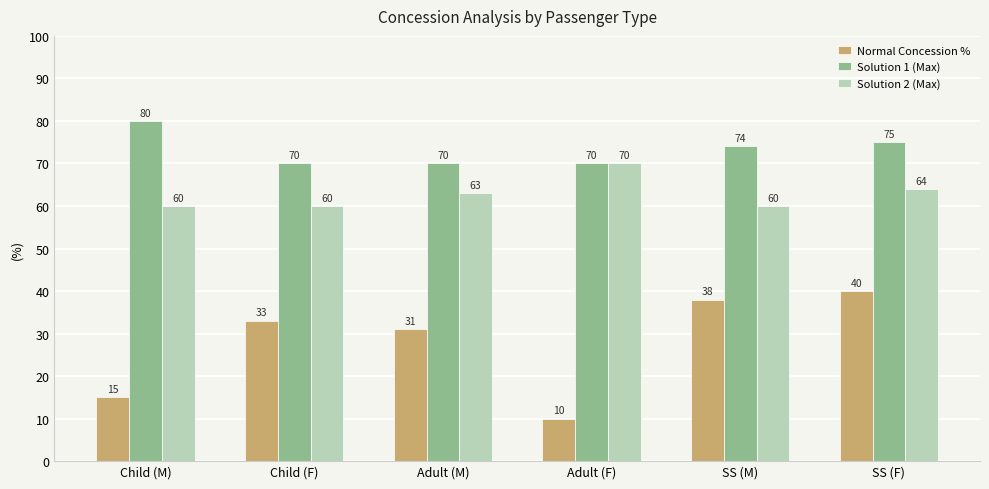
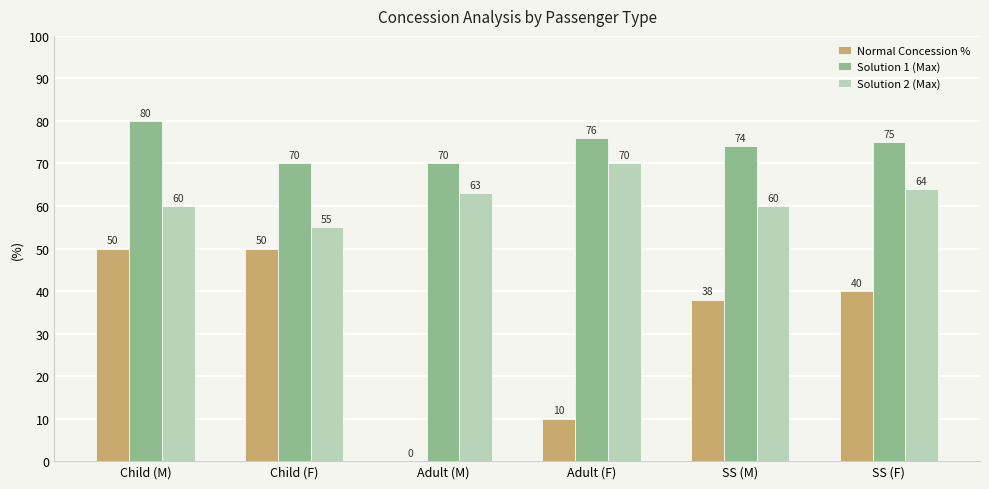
Normal Concession %, Child (M): 15 -> 50
Normal Concession %, Child (F): 33 -> 50
Solution 2 (Max), Child (F): 60 -> 55
Normal Concession %, Adult (M): 31 -> 0
Solution 1 (Max), Adult (F): 70 -> 76
